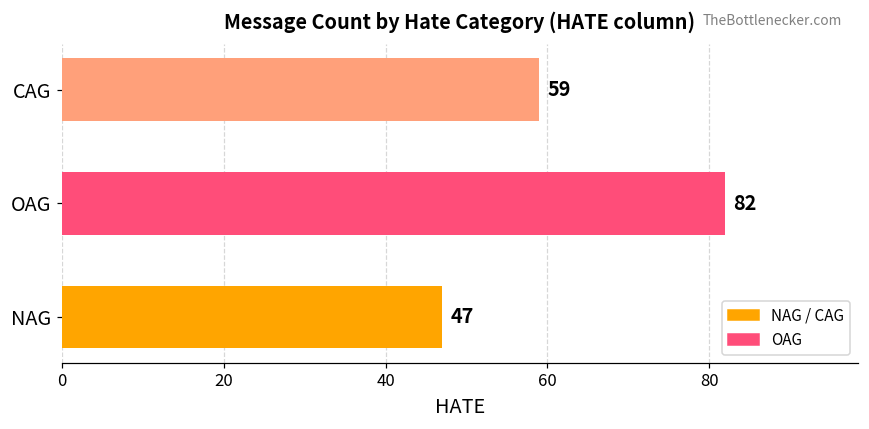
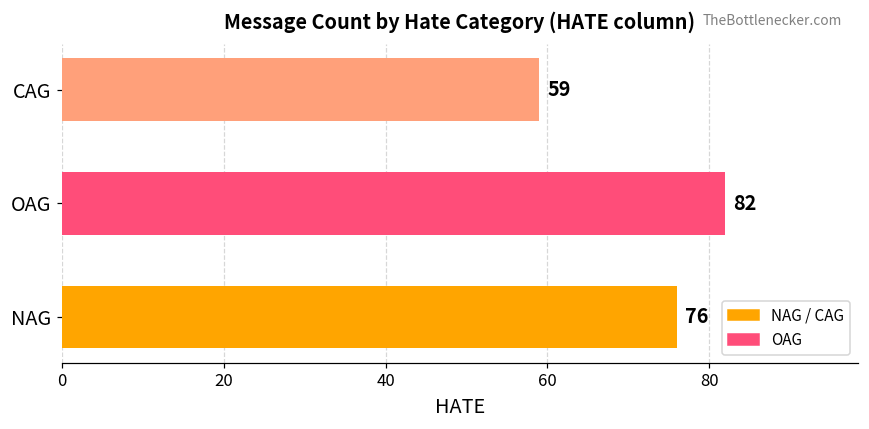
NAG: 47 -> 76
